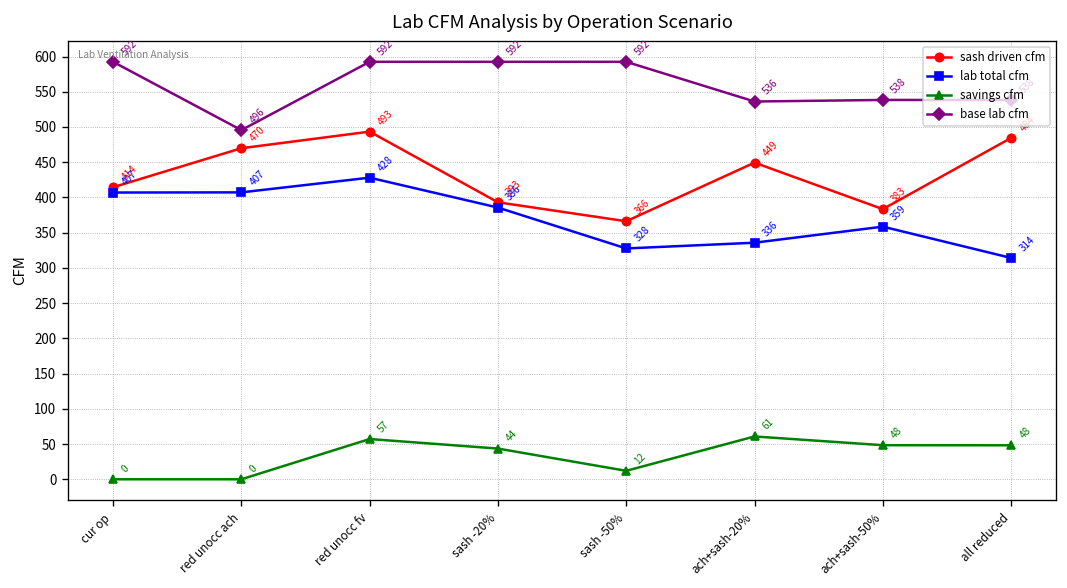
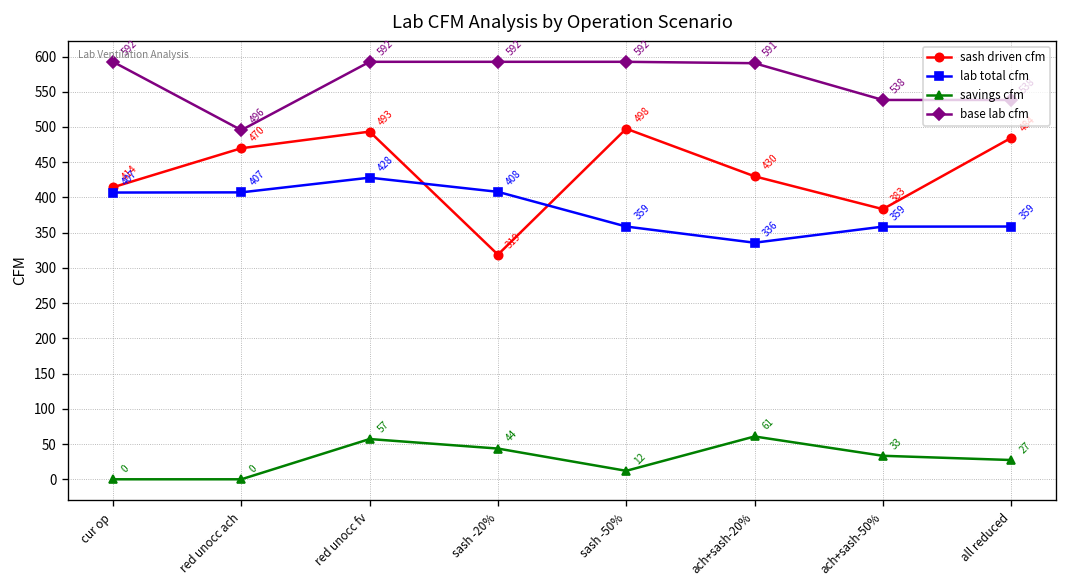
sash driven cfm, sash -20%: 393 -> 319
lab total cfm, sash -20%: 386 -> 408
sash driven cfm, sash -50%: 366 -> 498
lab total cfm, sash -50%: 328 -> 359
sash driven cfm, ach+sash-20%: 449 -> 430
base lab cfm, ach+sash-20%: 536 -> 591
savings cfm, ach+sash-50%: 48 -> 33
lab total cfm, all reduced: 314 -> 359
savings cfm, all reduced: 48 -> 27
